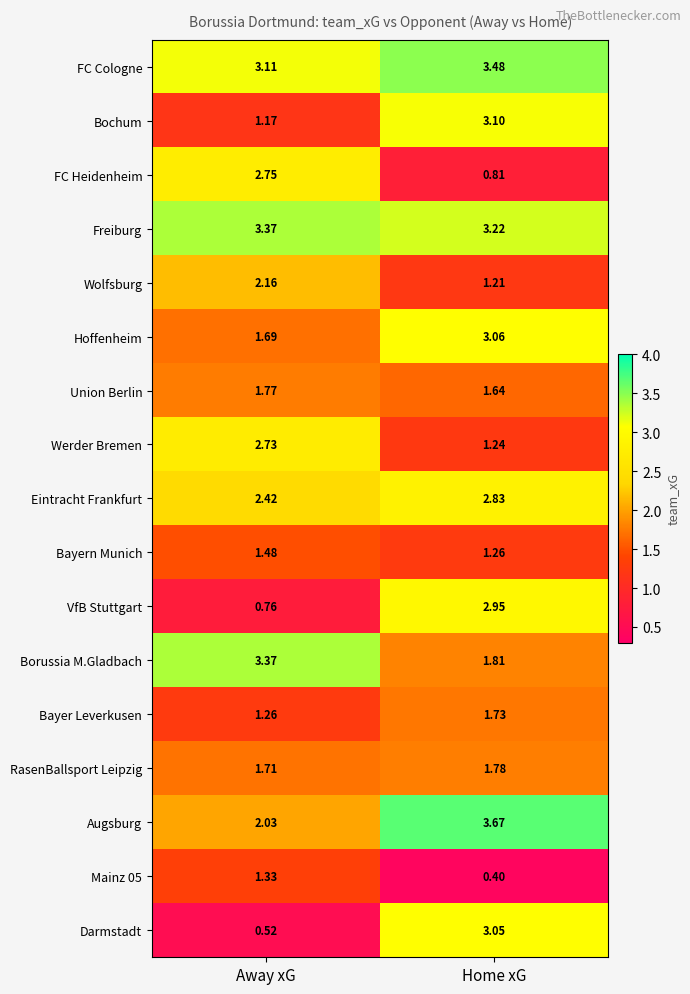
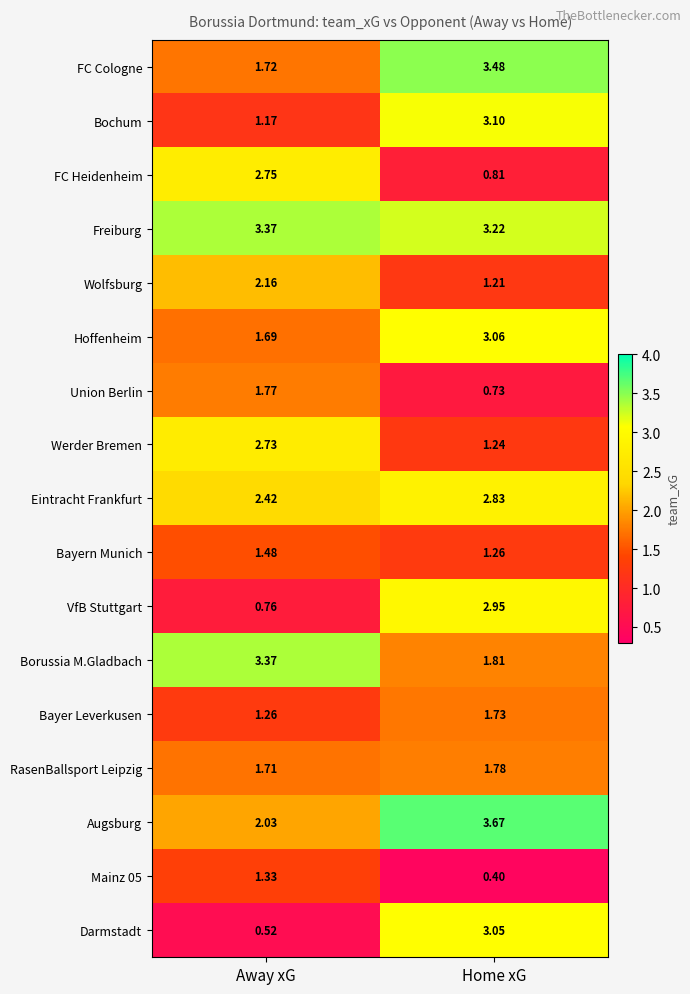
FC Cologne, Away xG: 3.11 -> 1.72
Union Berlin, Home xG: 1.64 -> 0.73
